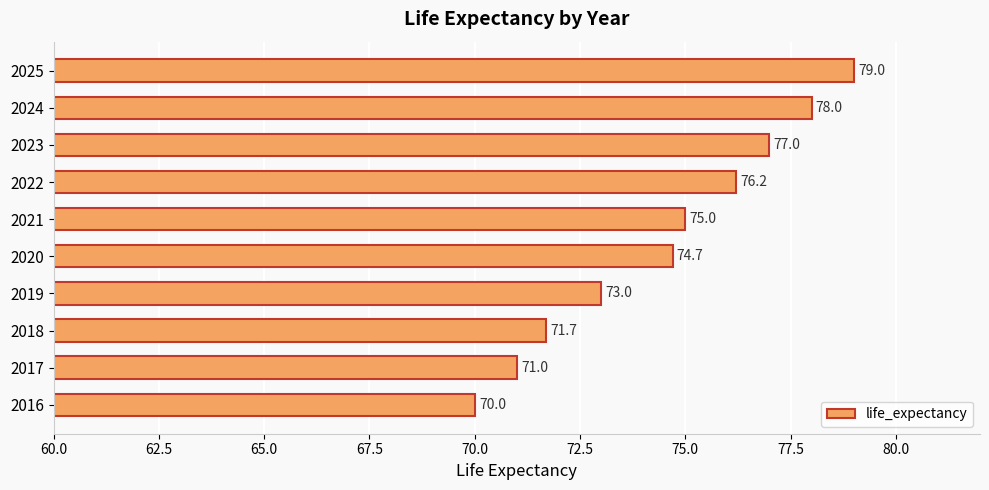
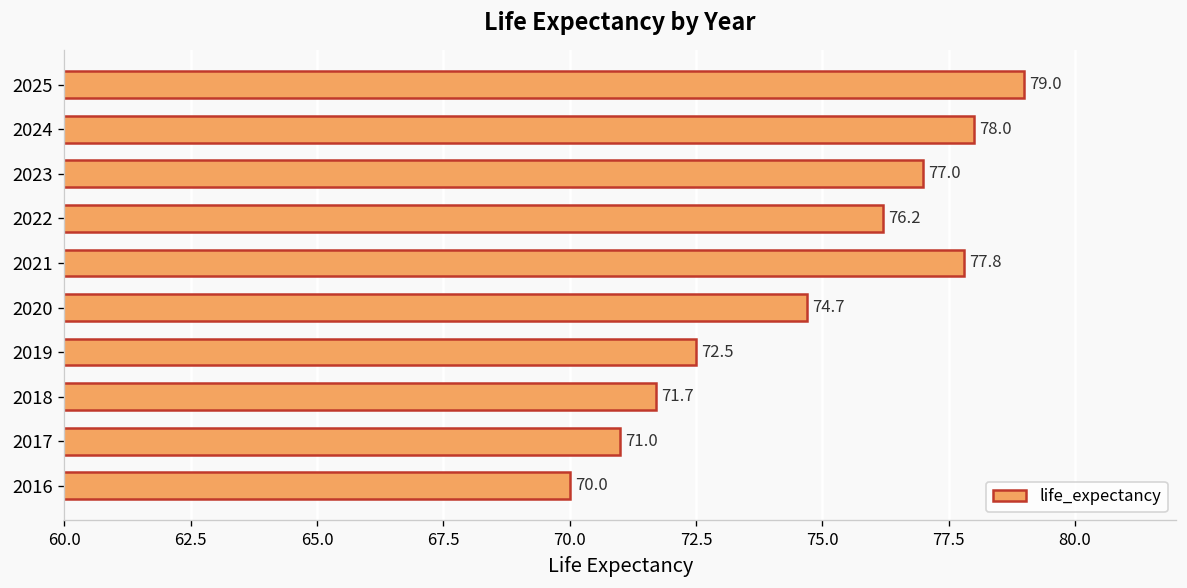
2021: 75.0 -> 77.8
2019: 73.0 -> 72.5
